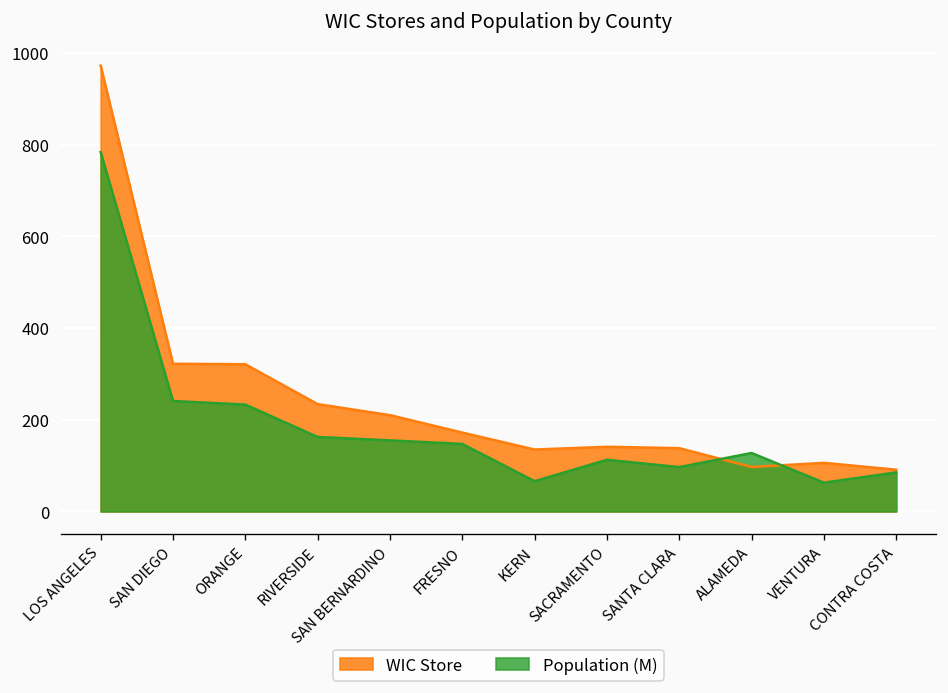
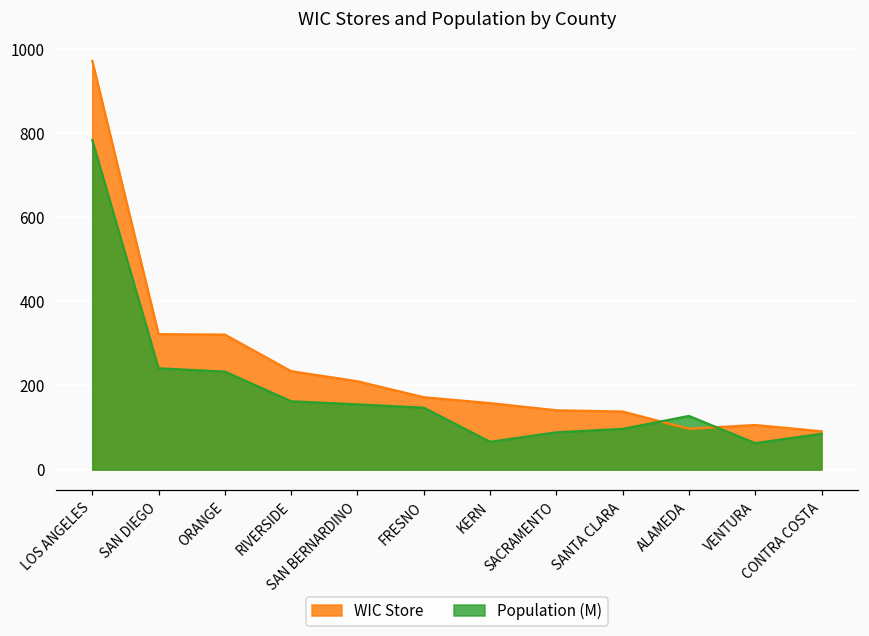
WIC Store, KERN: 140 -> 160
Population (M), SACRAMENTO: 110 -> 90
